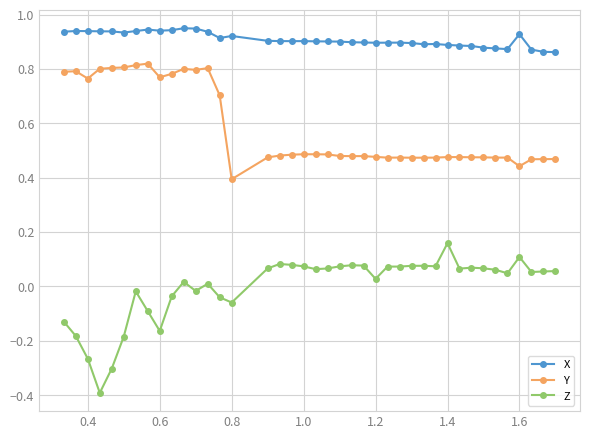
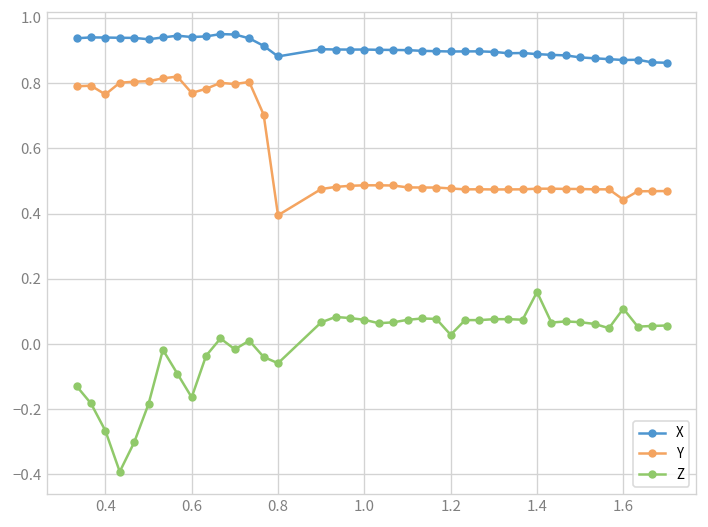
X, 0.8: 0.92 -> 0.88
X, 1.6: 0.93 -> 0.87
